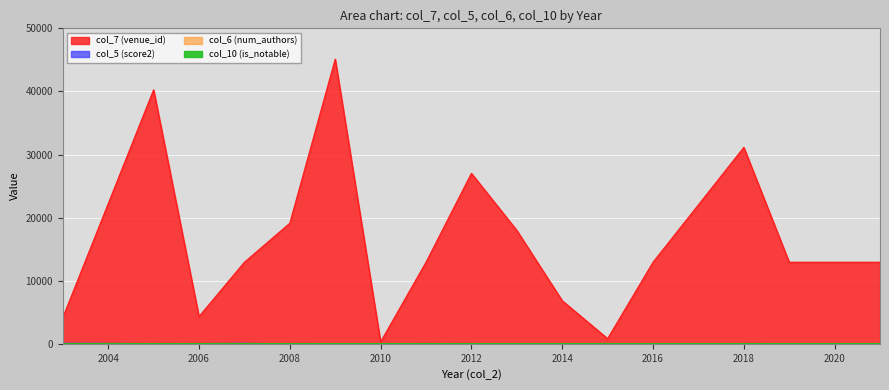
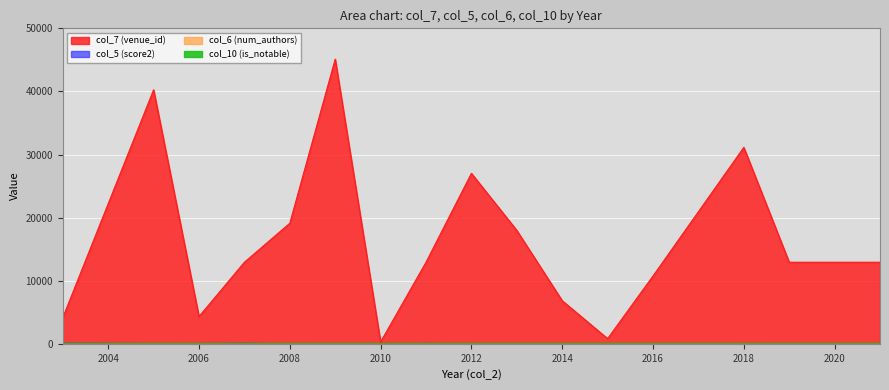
col_7 (venue_id), 2016: 13000 -> 11000
